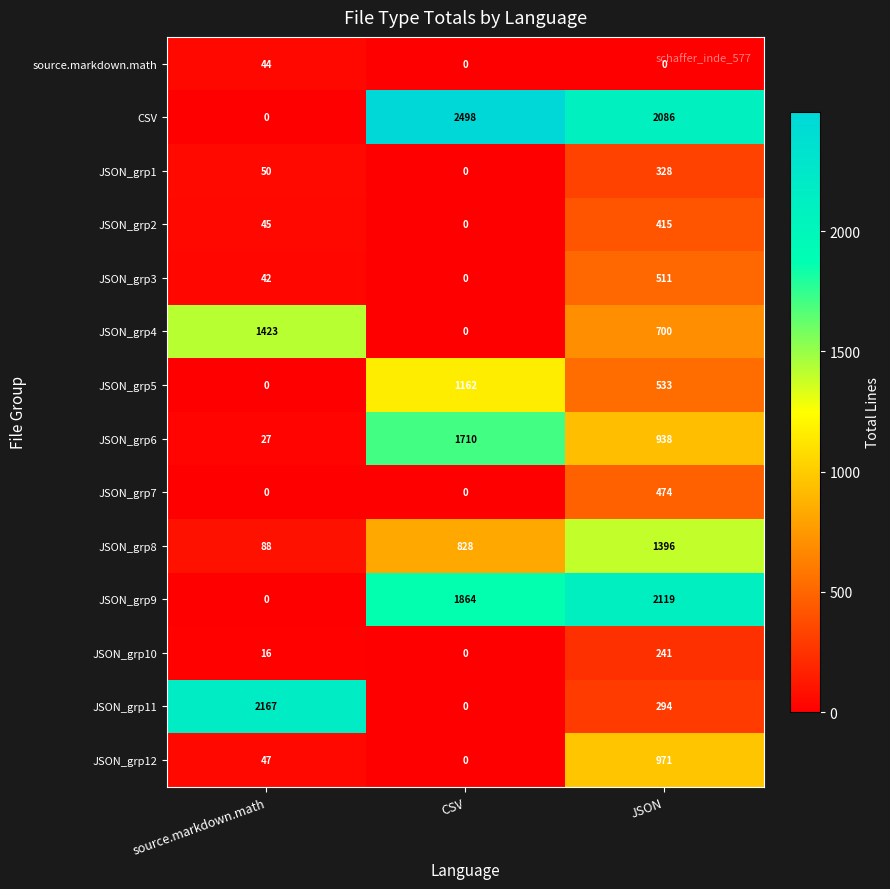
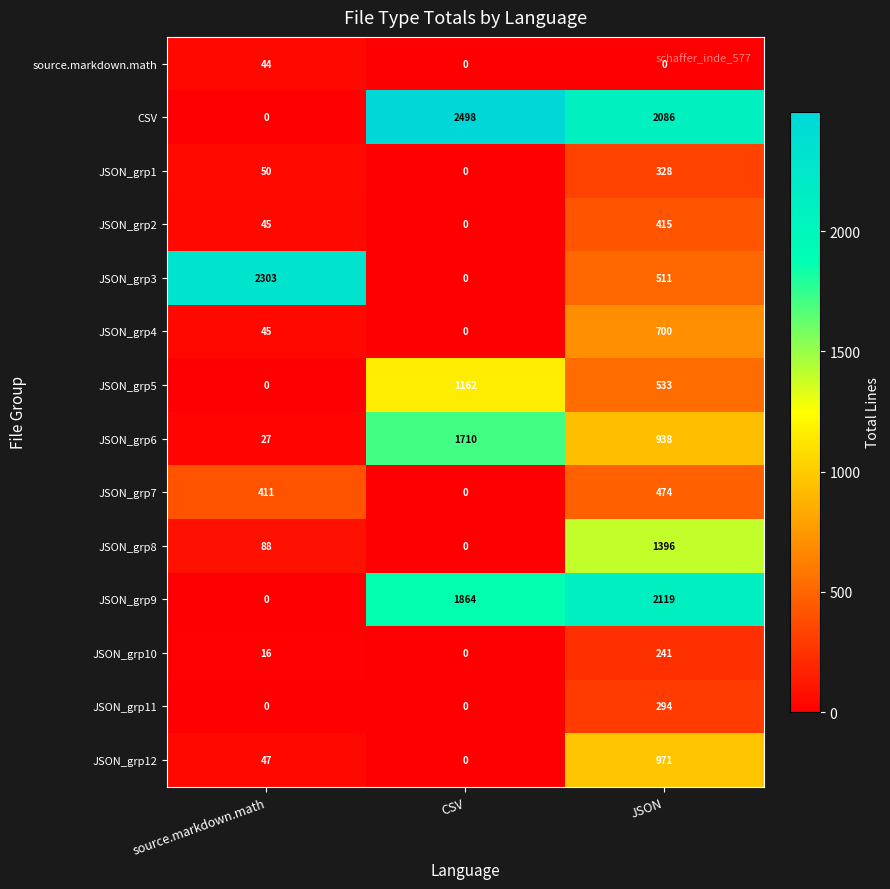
JSON_grp3, source.markdown.math: 42 -> 2303
JSON_grp4, source.markdown.math: 1423 -> 45
JSON_grp7, source.markdown.math: 0 -> 411
JSON_grp8, CSV: 828 -> 0
JSON_grp11, source.markdown.math: 2167 -> 0
